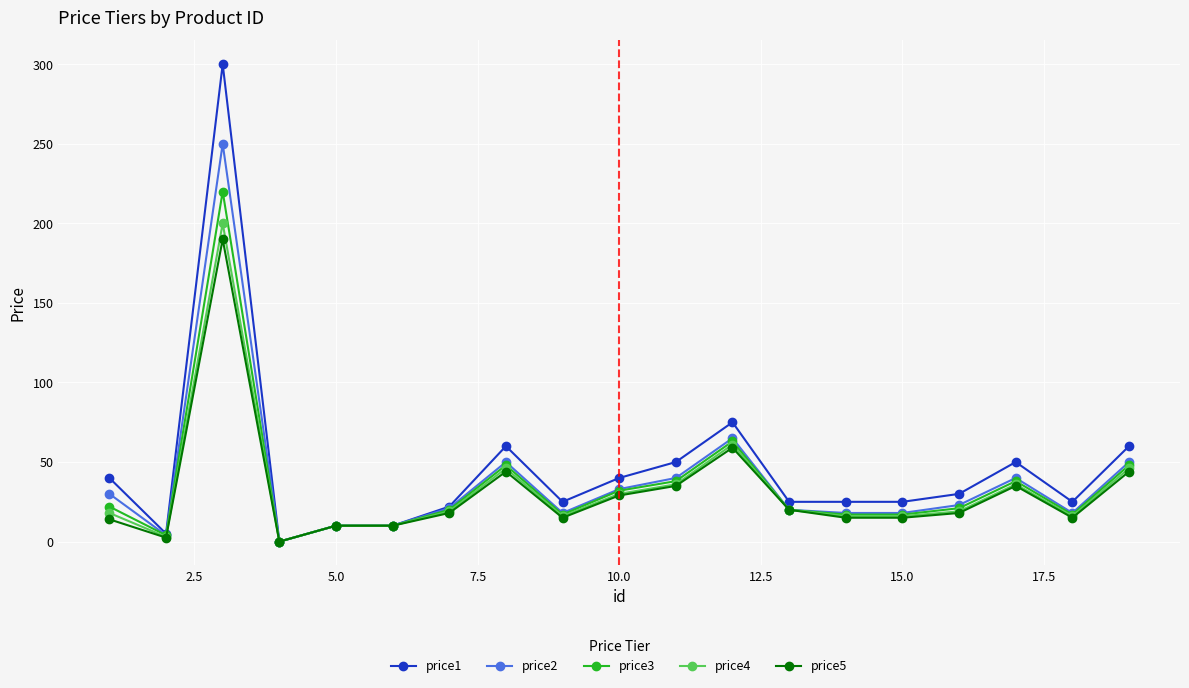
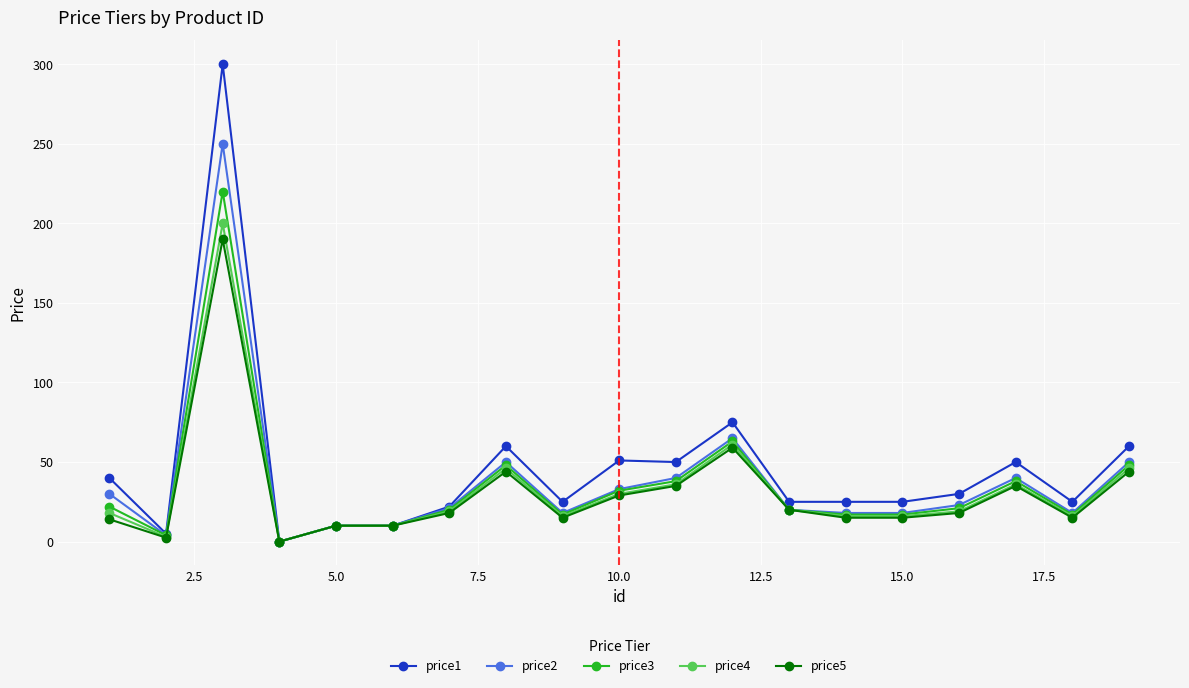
price1, 10.0: 40 -> 51
